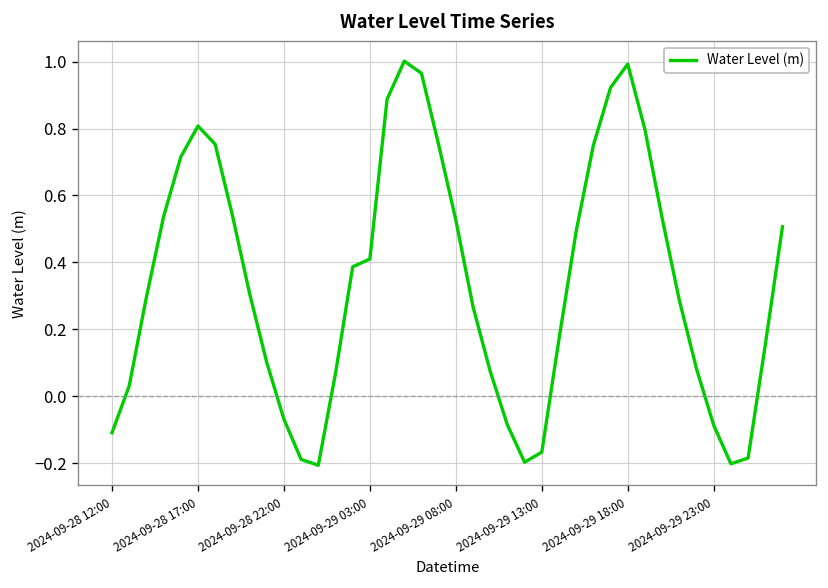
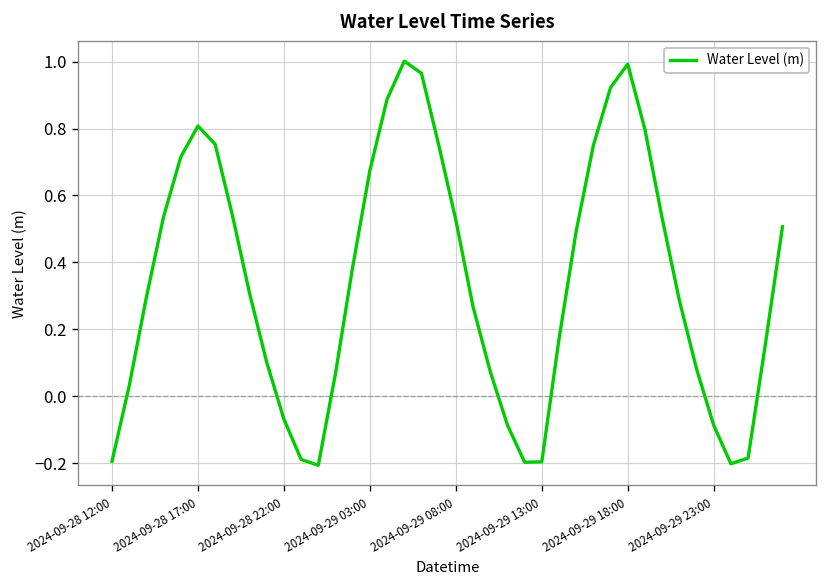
2024-09-28 12:00: -0.11 -> -0.19
2024-09-29 03:00: 0.41 -> 0.67
2024-09-29 13:00: -0.17 -> -0.20
